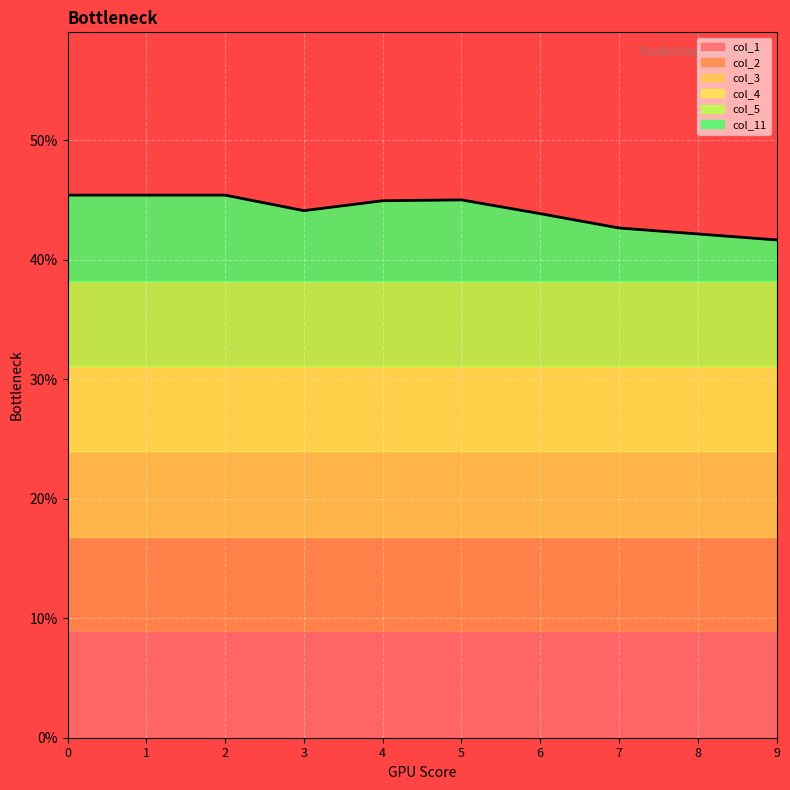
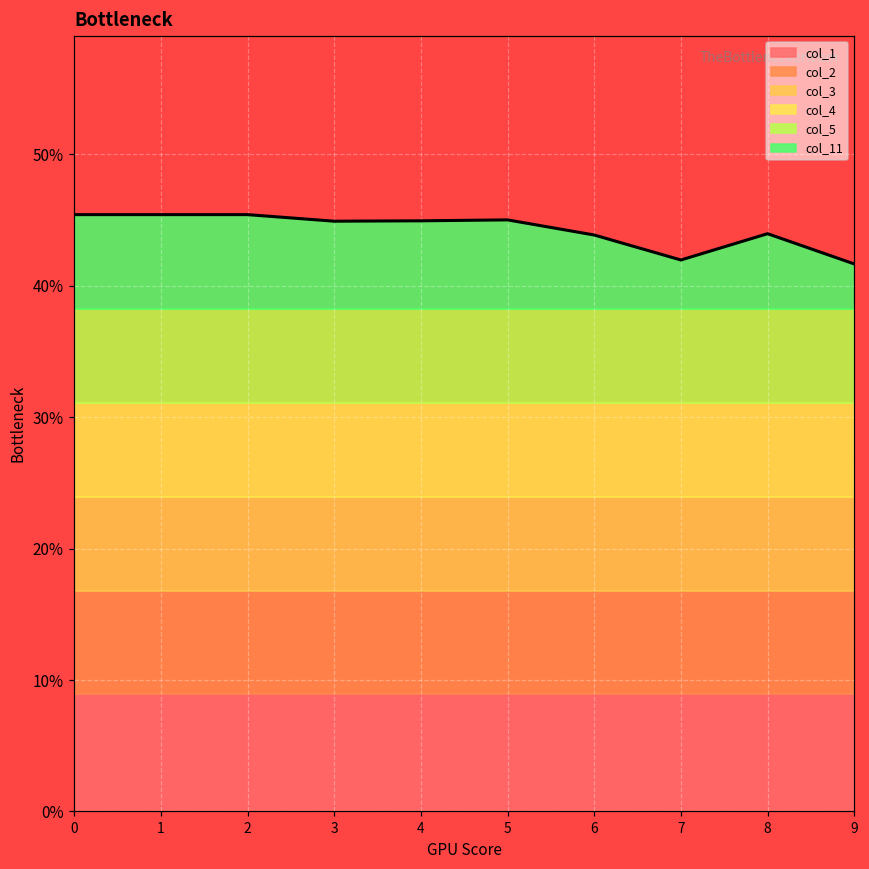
col_11, 3: 44.1% -> 44.9%
col_11, 7: 42.7% -> 41.9%
col_11, 8: 42.2% -> 44.0%
